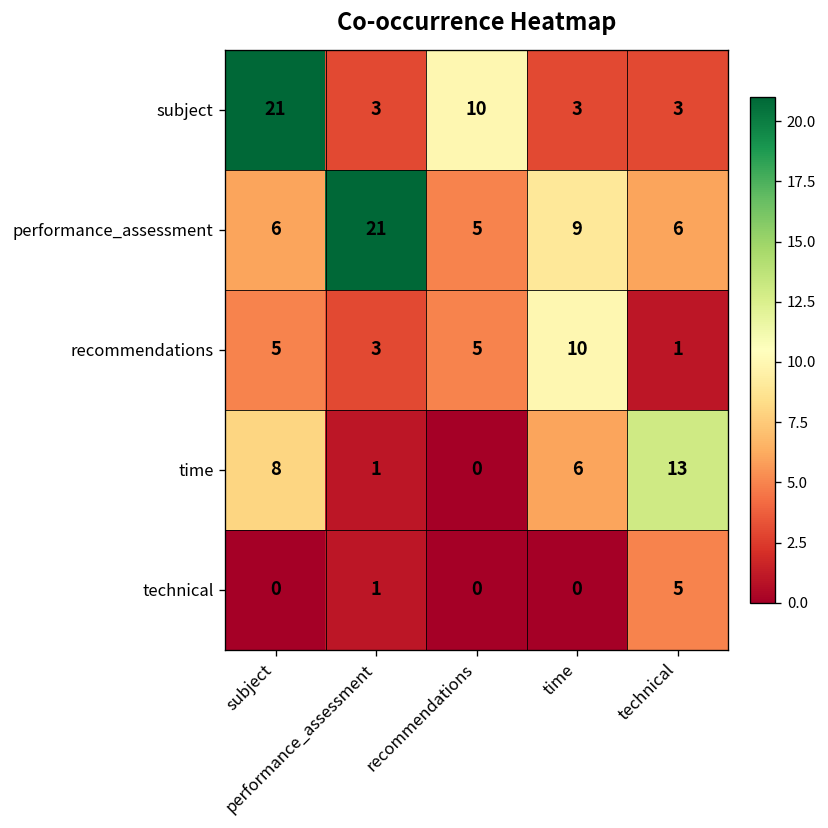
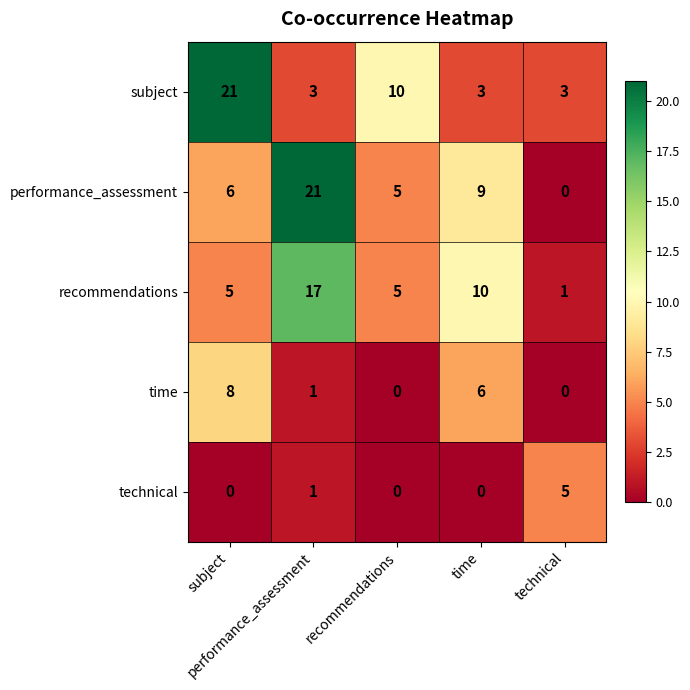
performance_assessment, technical: 6 -> 0
recommendations, performance_assessment: 3 -> 17
time, technical: 13 -> 0
